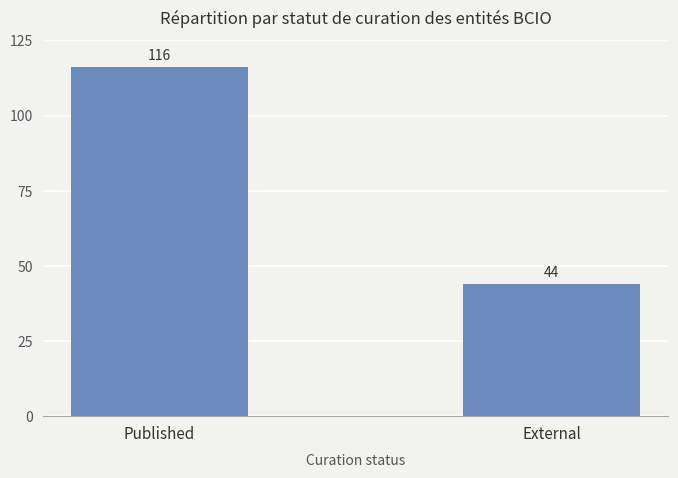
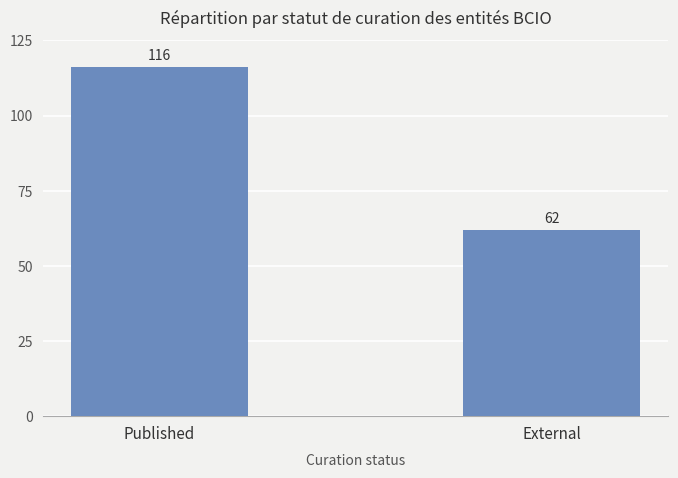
External: 44 -> 62
